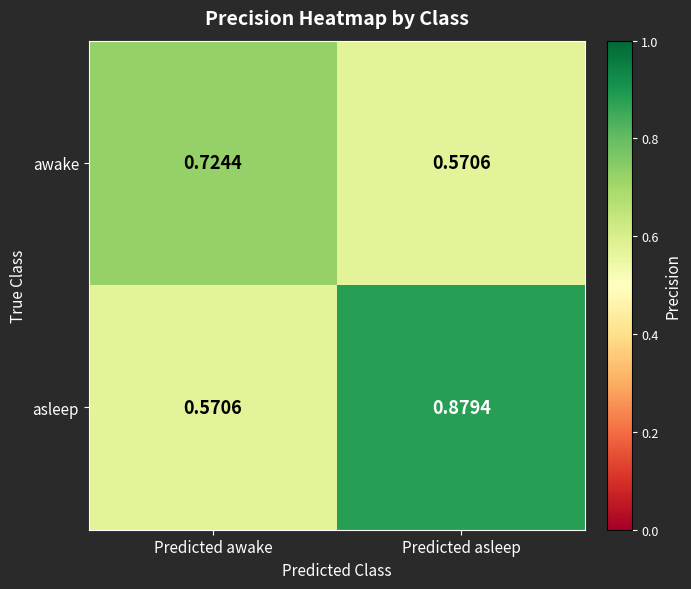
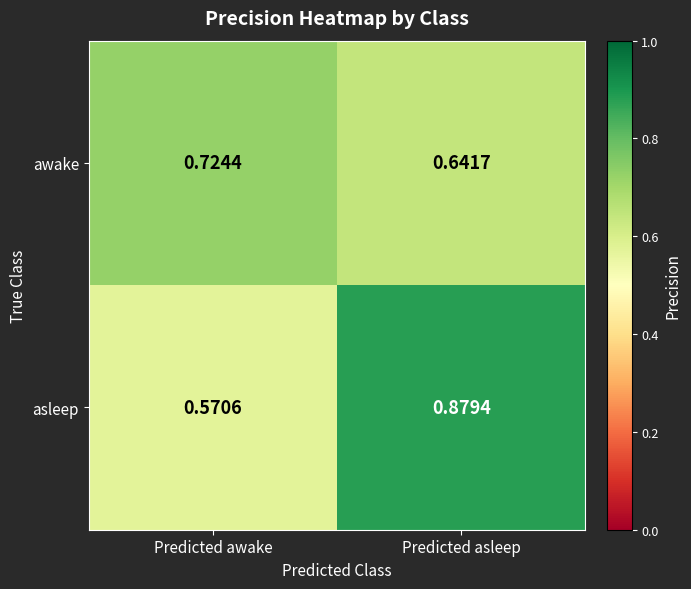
awake, Predicted asleep: 0.5706 -> 0.6417
